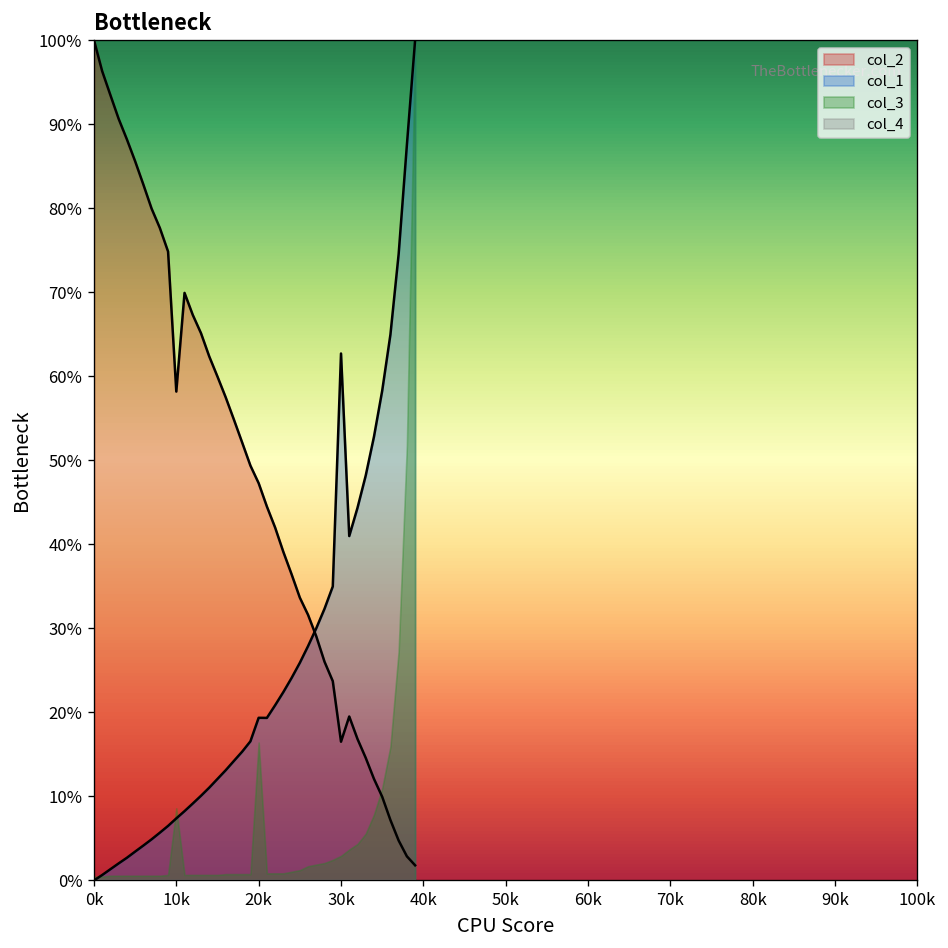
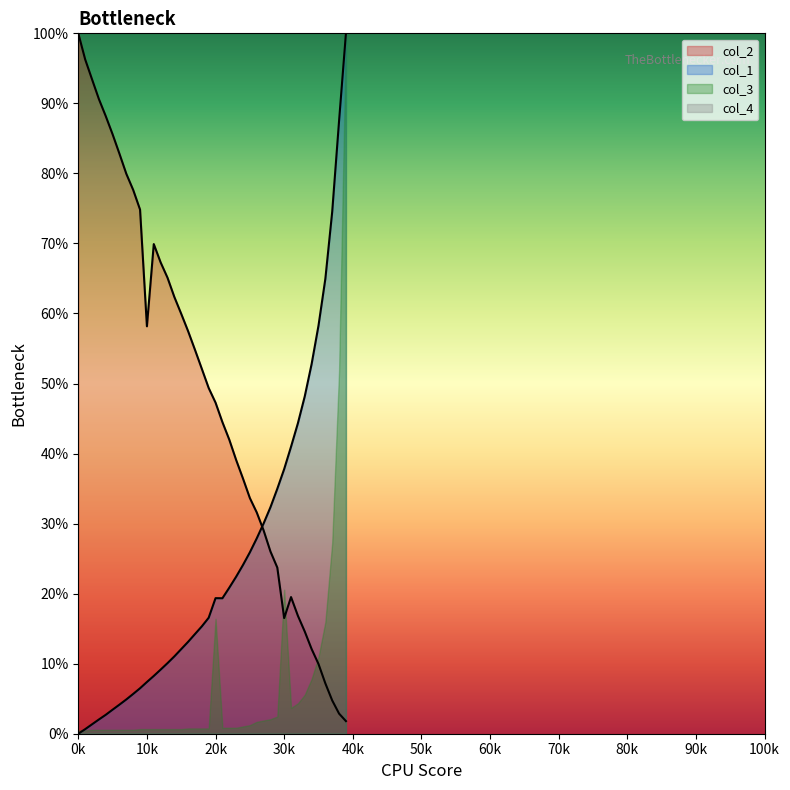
col_3, 10k: 9% -> 1%
col_1, 30k: 63% -> 38%
col_3, 30k: 3% -> 21%
